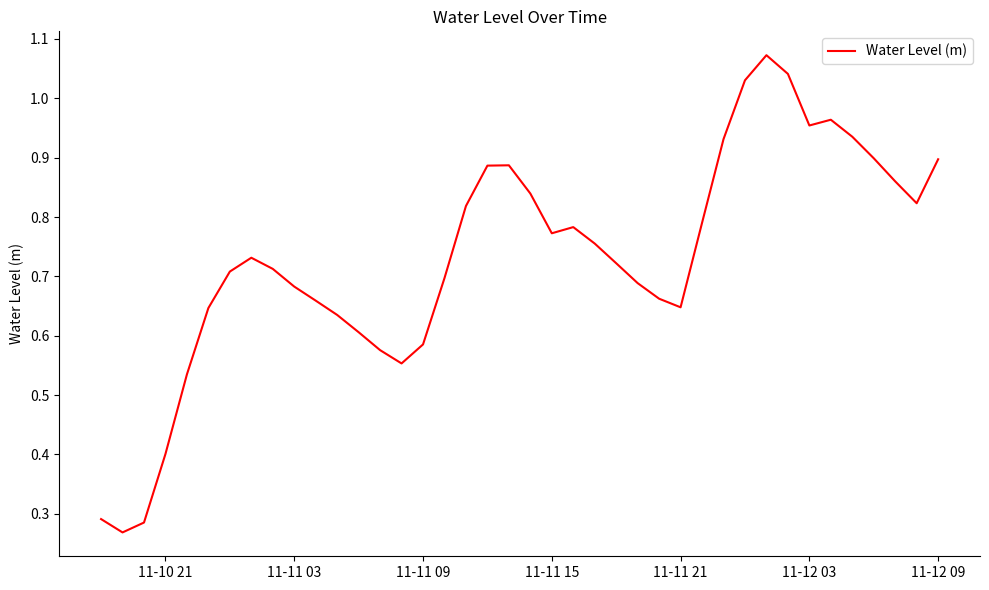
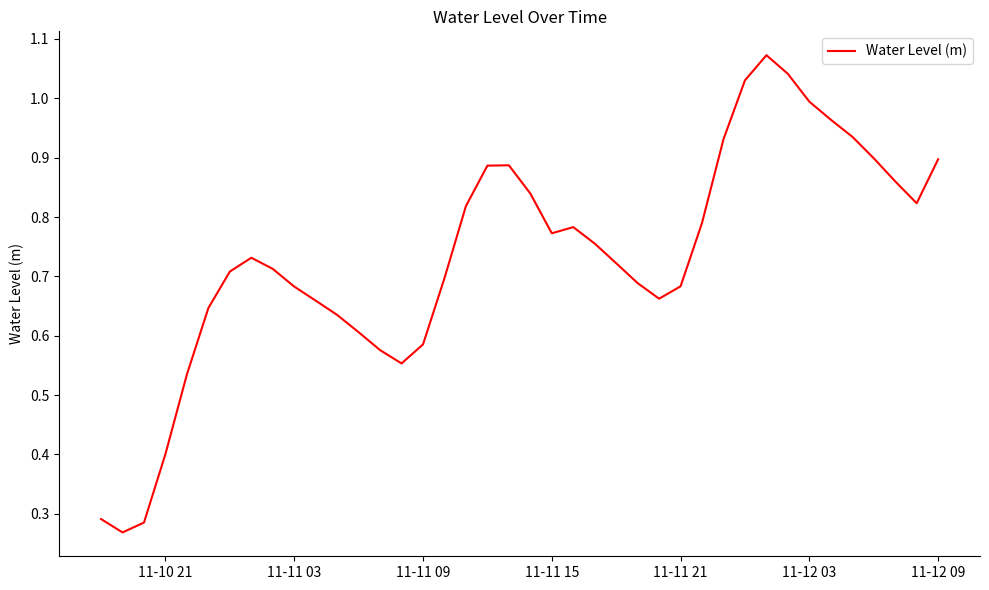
11-11 21: 0.65 -> 0.68
11-12 03: 0.95 -> 0.99
